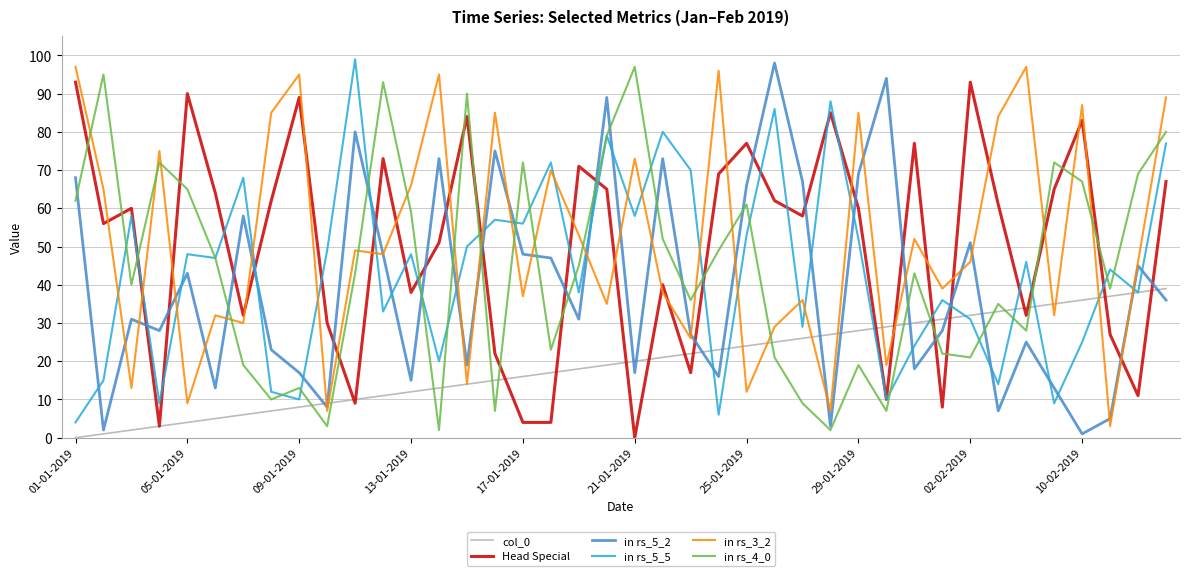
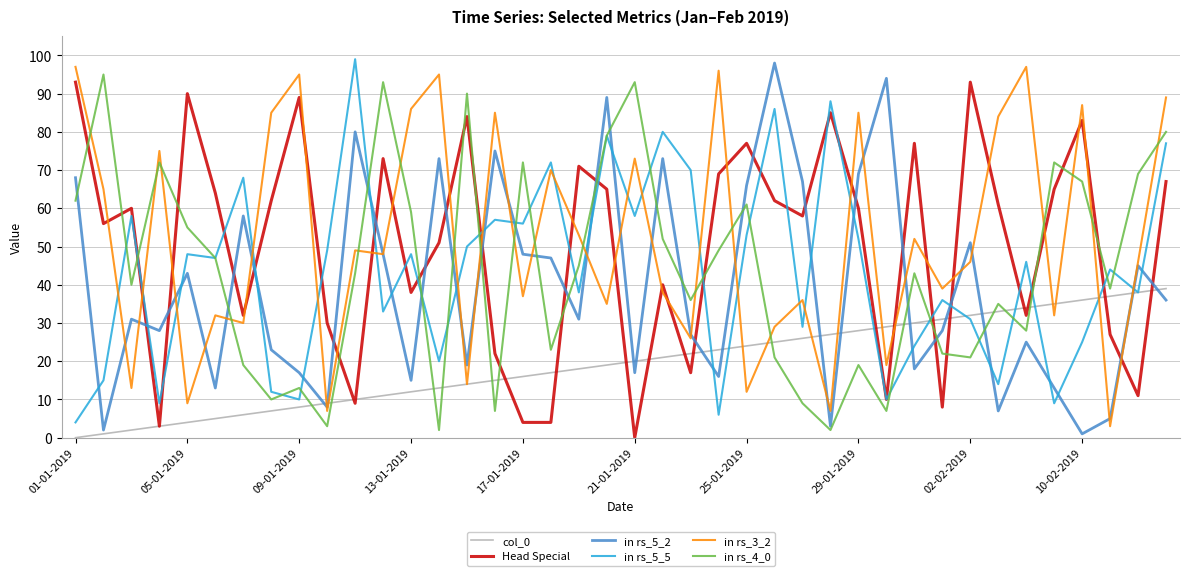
in rs_4_0, 05-01-2019: 65 -> 55
in rs_3_2, 13-01-2019: 66 -> 86
in rs_4_0, 21-01-2019: 97 -> 93
